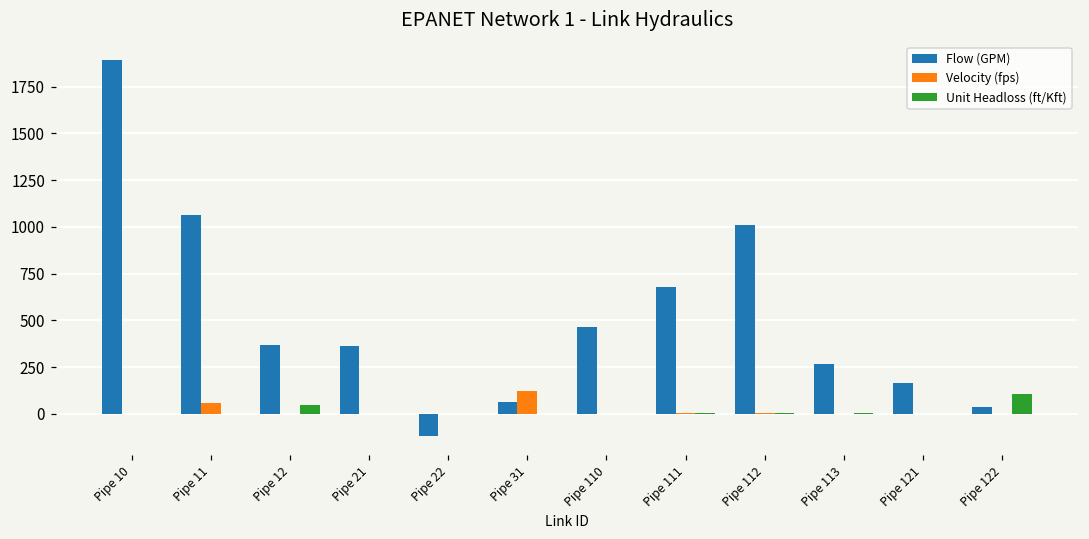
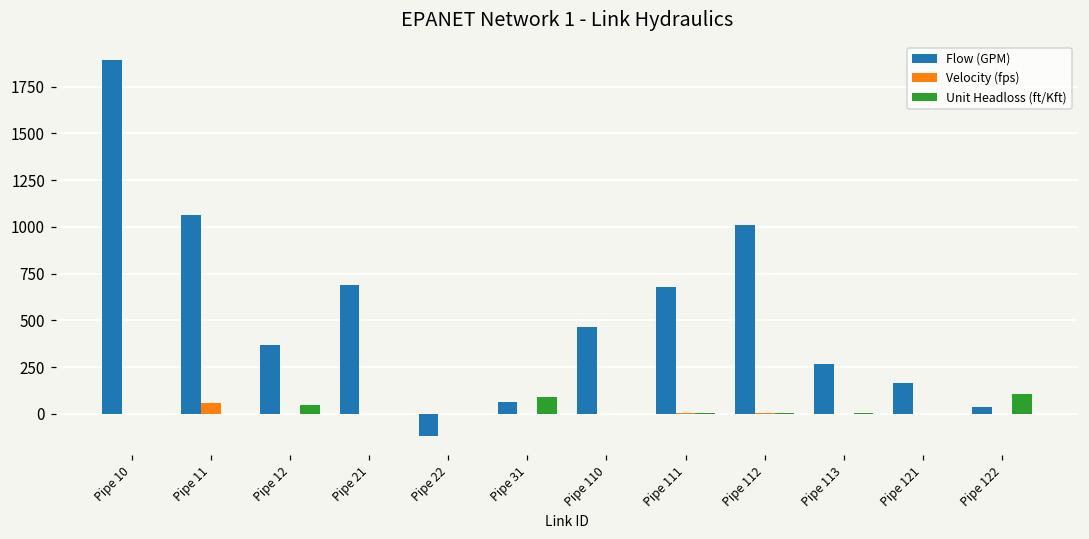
Flow (GPM), Pipe 21: 360 -> 690
Velocity (fps), Pipe 31: 120 -> 0
Unit Headloss (ft/Kft), Pipe 31: 0 -> 90
